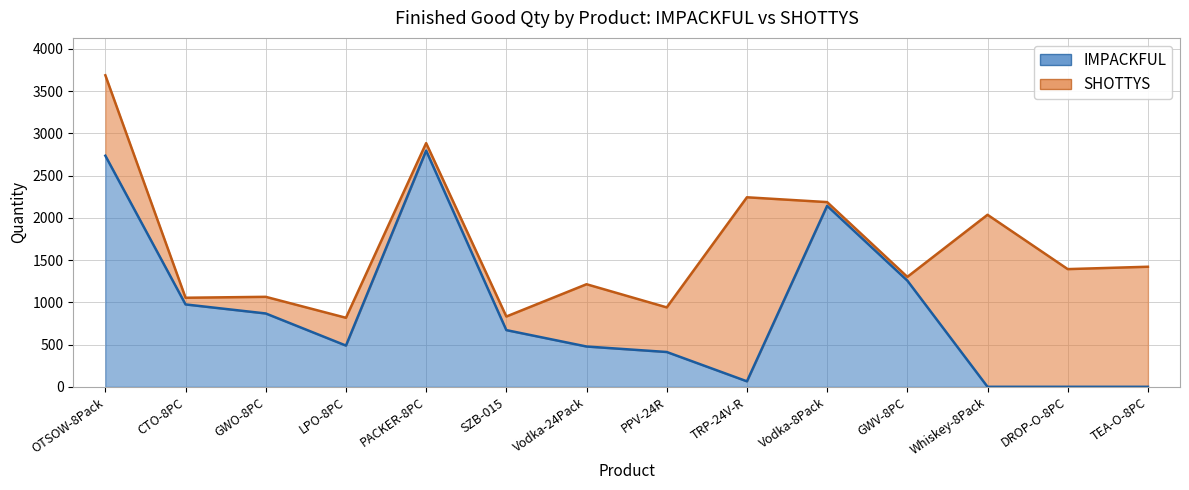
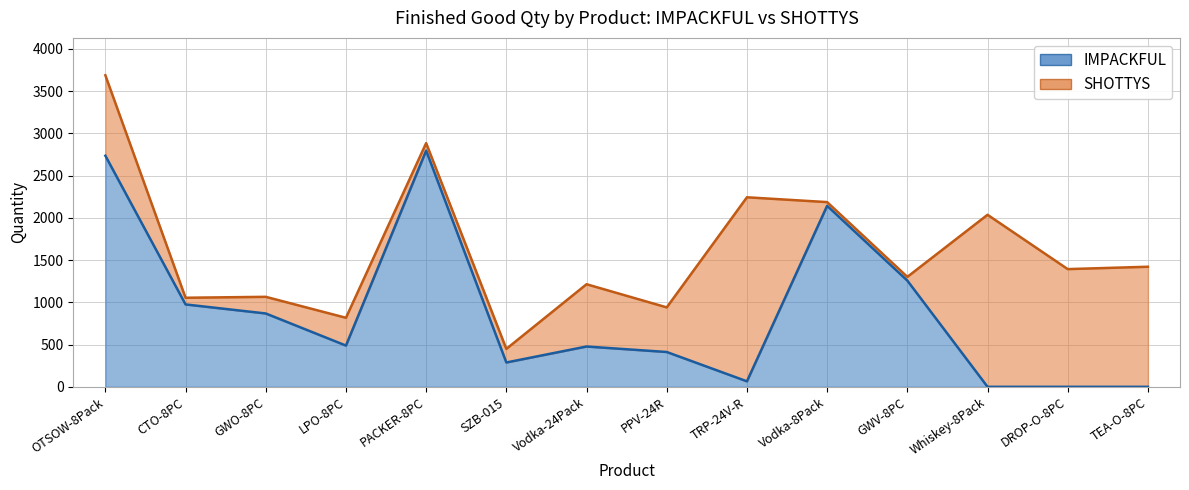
IMPACKFUL, SZB-015: 700 -> 300
